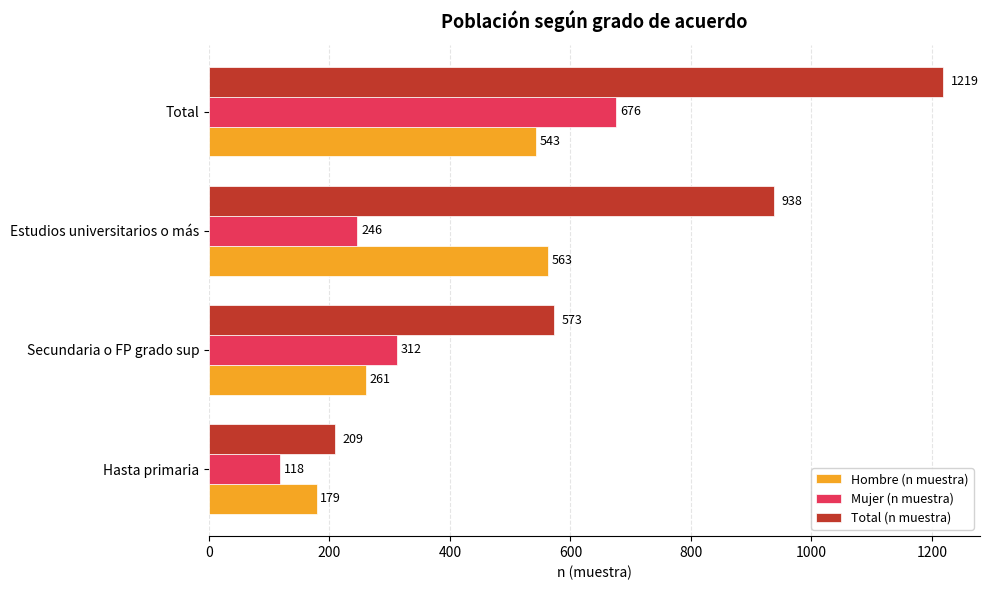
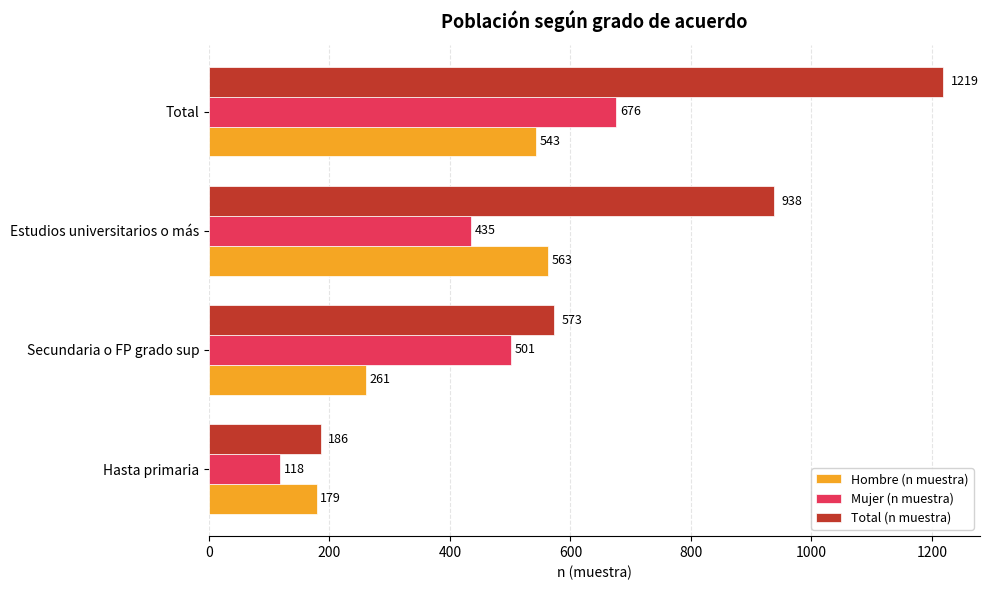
Mujer (n muestra), Estudios universitarios o más: 246 -> 435
Mujer (n muestra), Secundaria o FP grado sup: 312 -> 501
Total (n muestra), Hasta primaria: 209 -> 186
